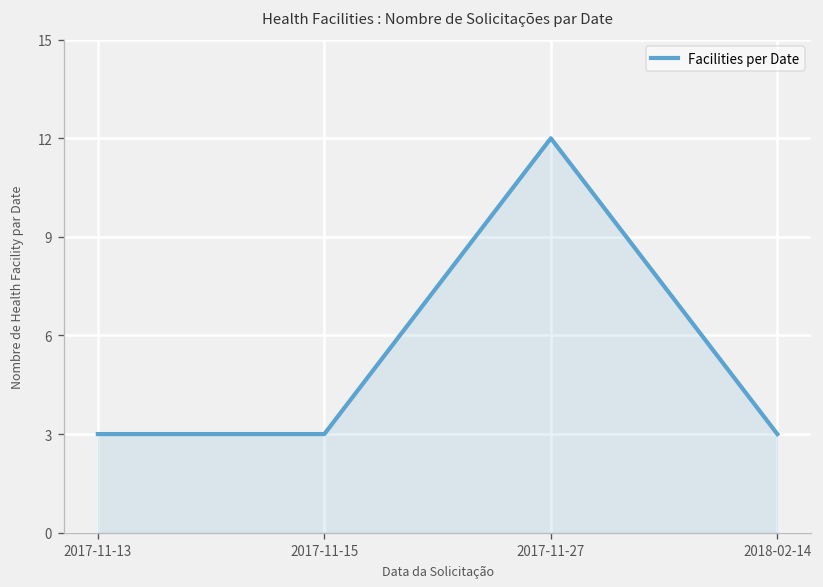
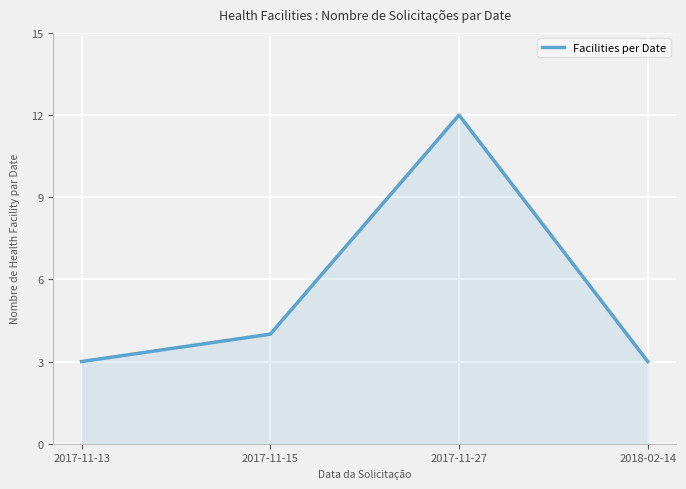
2017-11-15: 3 -> 4
